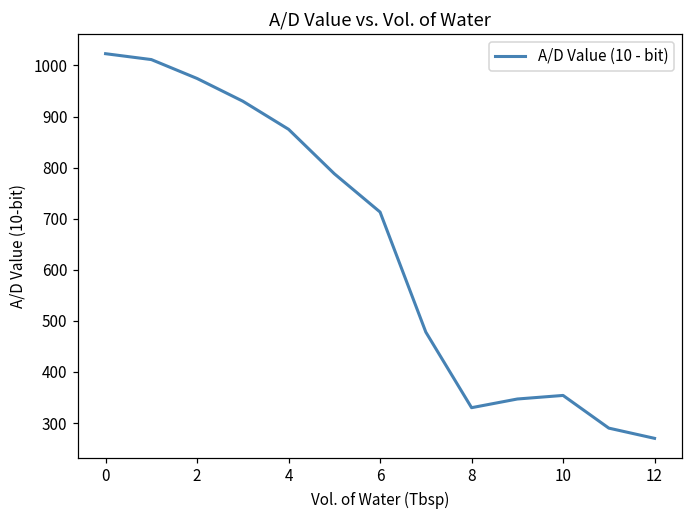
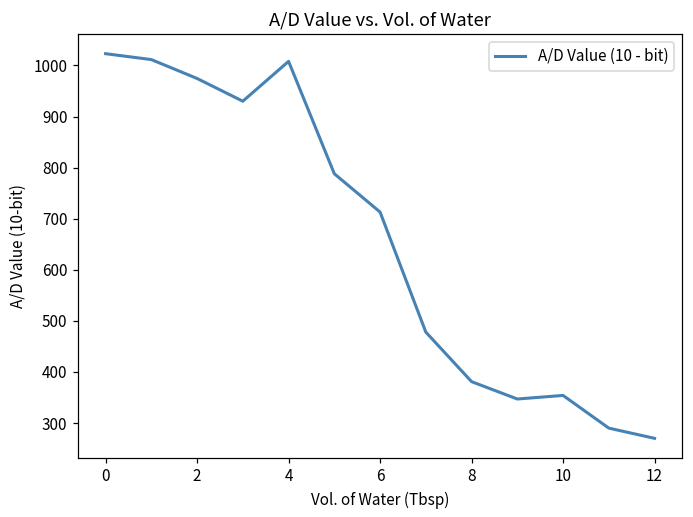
4: 880 -> 1010
8: 330 -> 380
